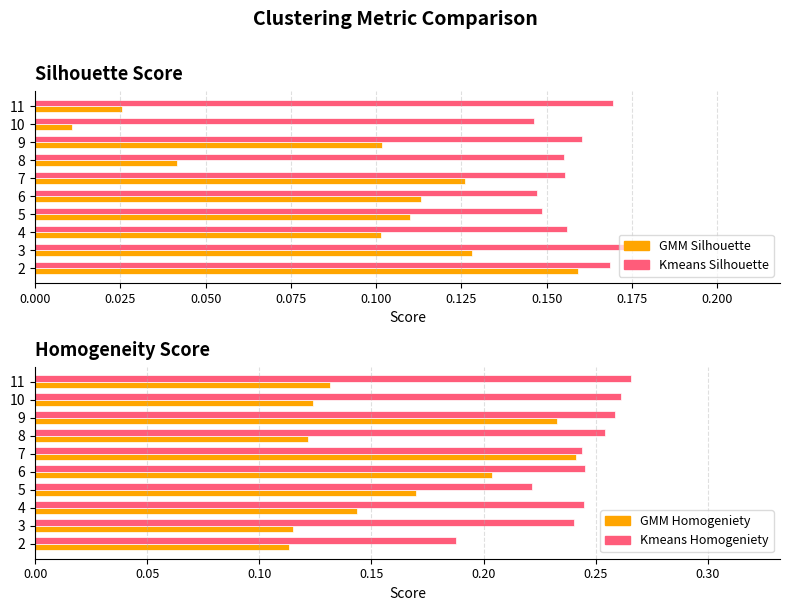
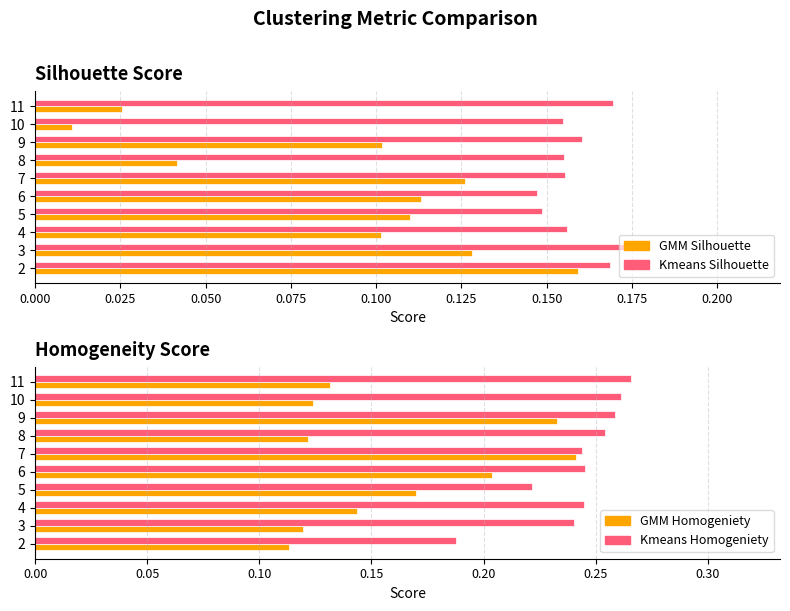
Silhouette Score, Kmeans Silhouette, 10: 0.146 -> 0.155
Homogeneity Score, GMM Homogeniety, 3: 0.115 -> 0.119
